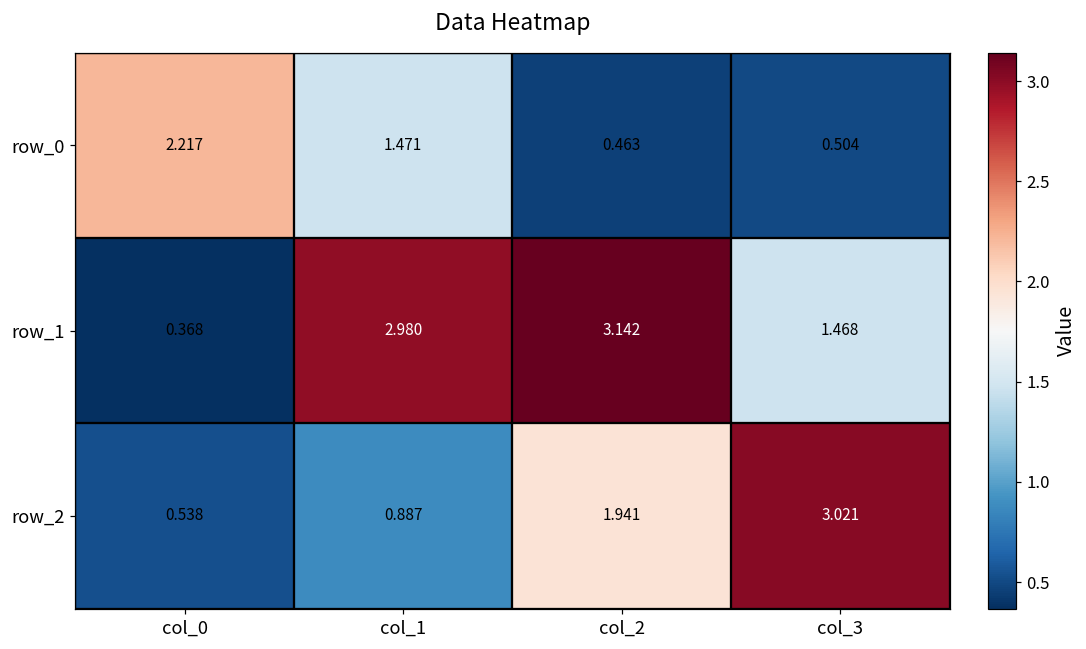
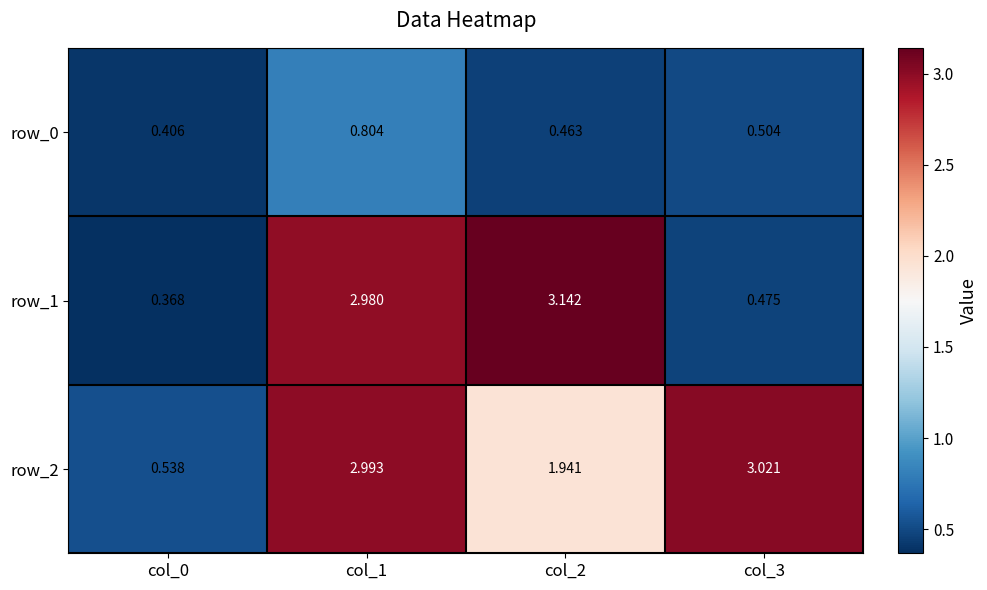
row_0, col_0: 2.217 -> 0.406
row_0, col_1: 1.471 -> 0.804
row_1, col_3: 1.468 -> 0.475
row_2, col_1: 0.887 -> 2.993
